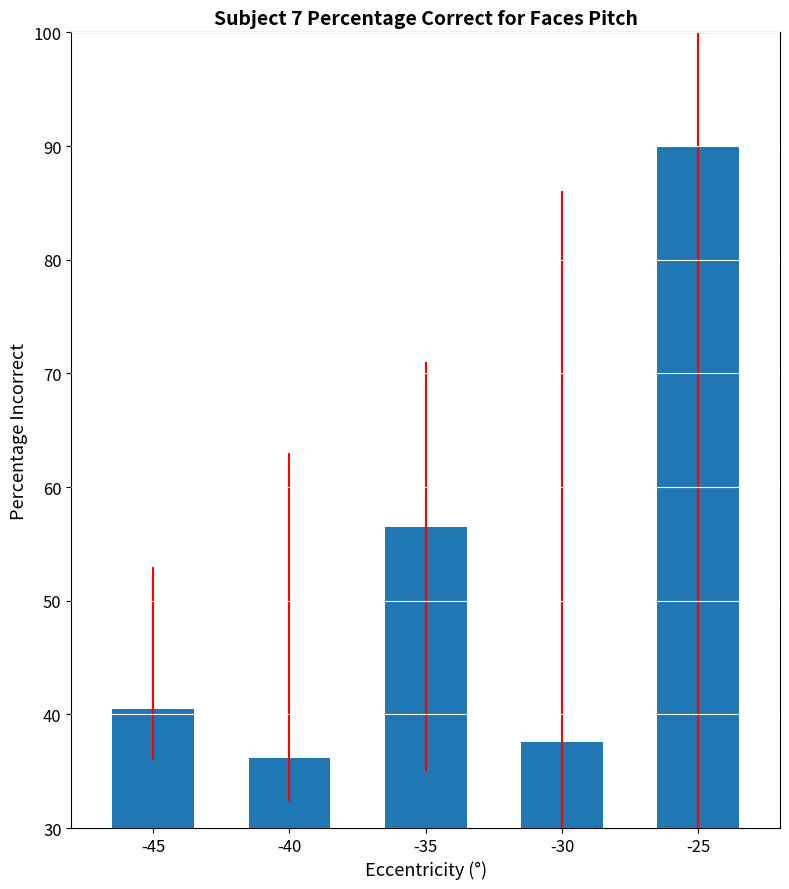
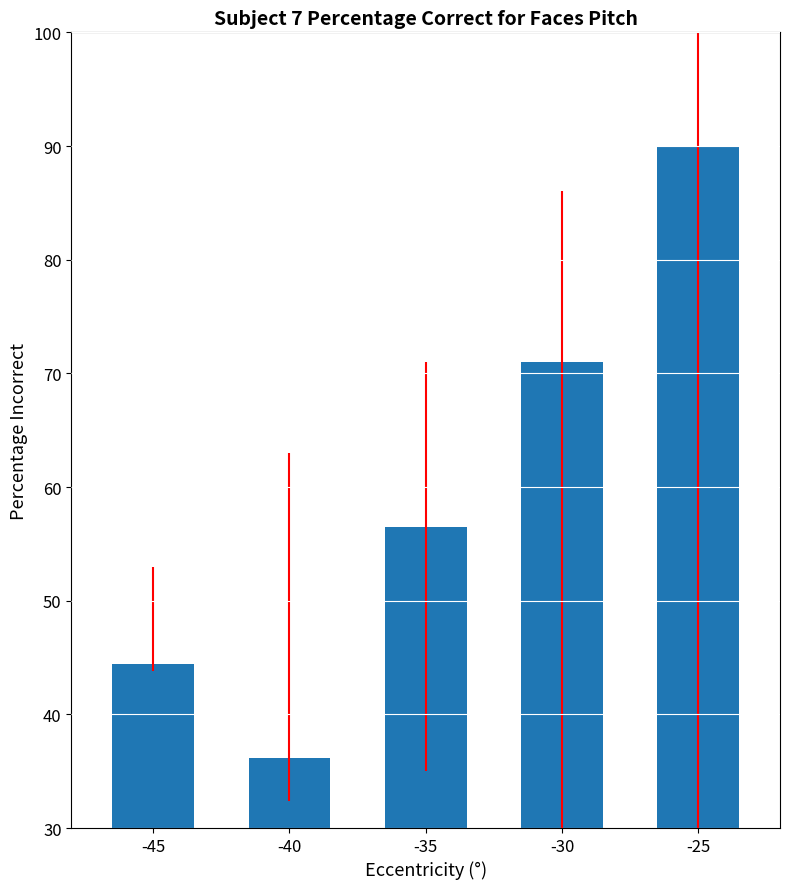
-45: 40.5 -> 44.4
-30: 37.6 -> 71.0
